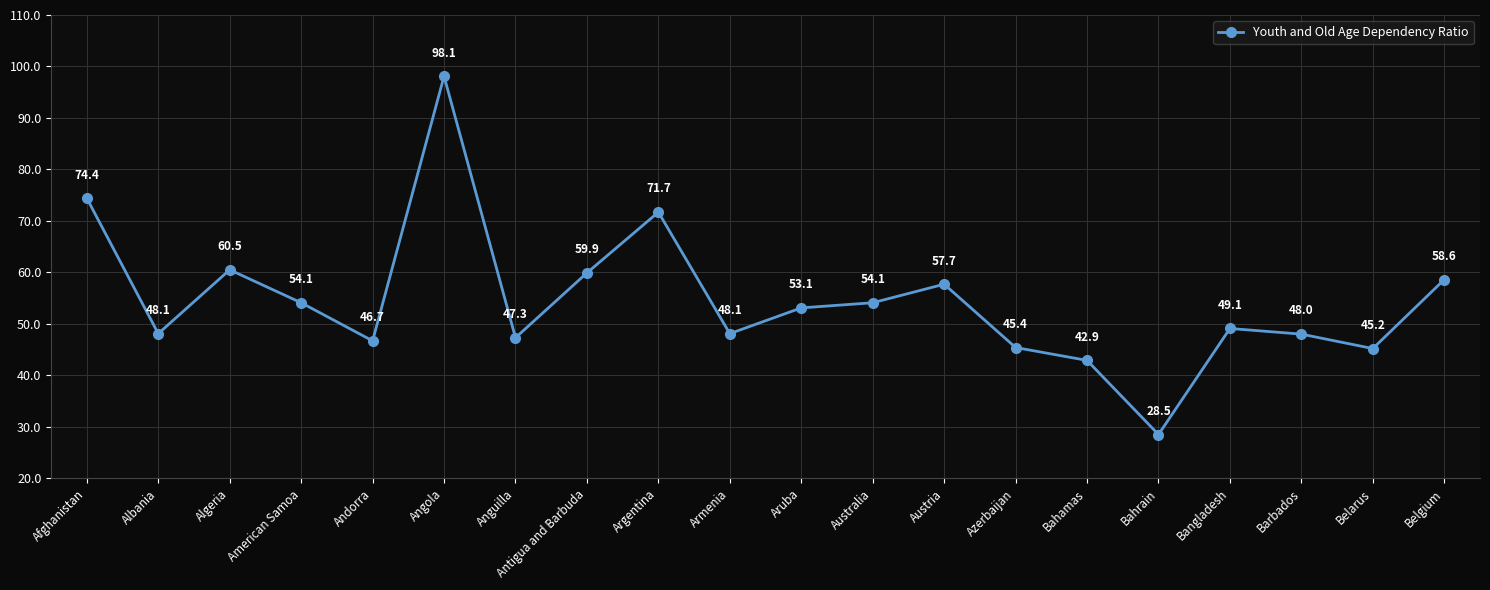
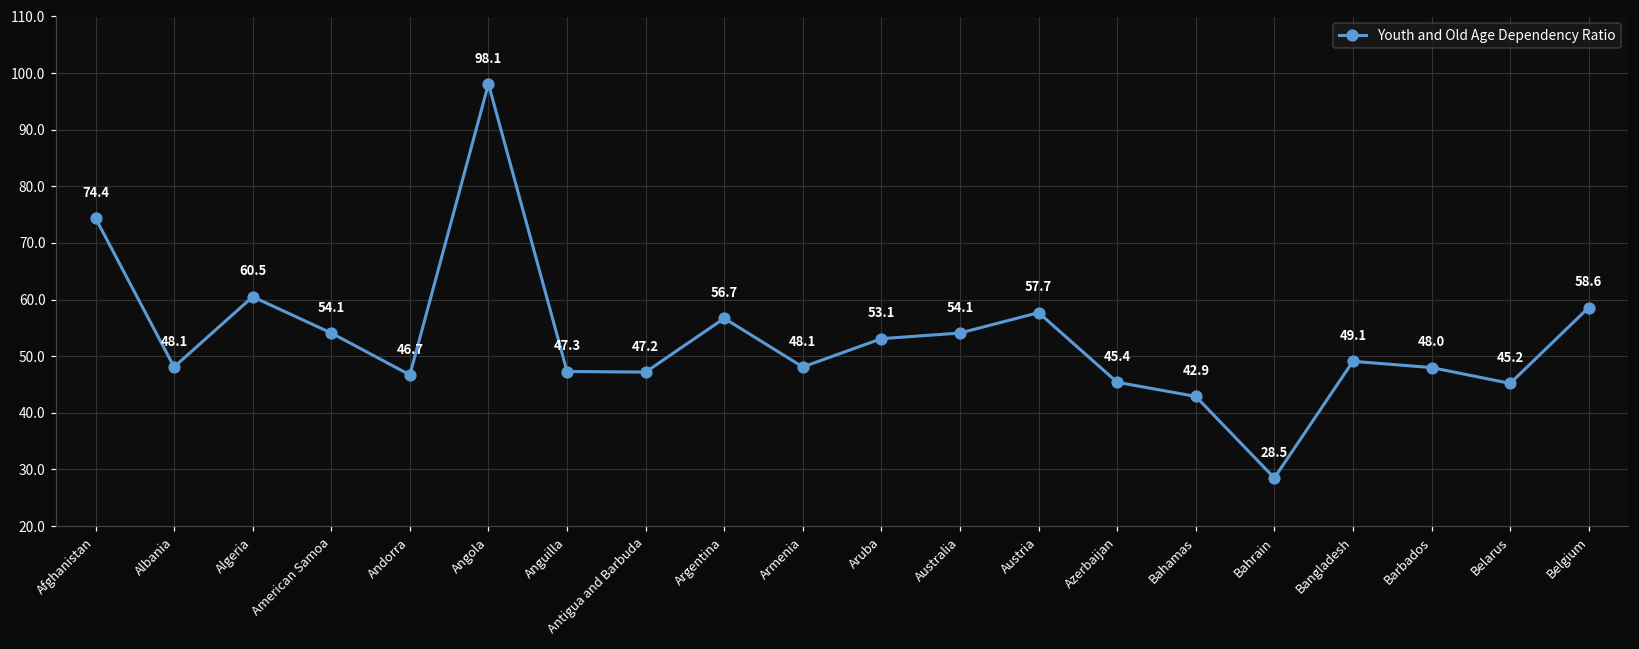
Antigua and Barbuda: 59.9 -> 47.2
Argentina: 71.7 -> 56.7
